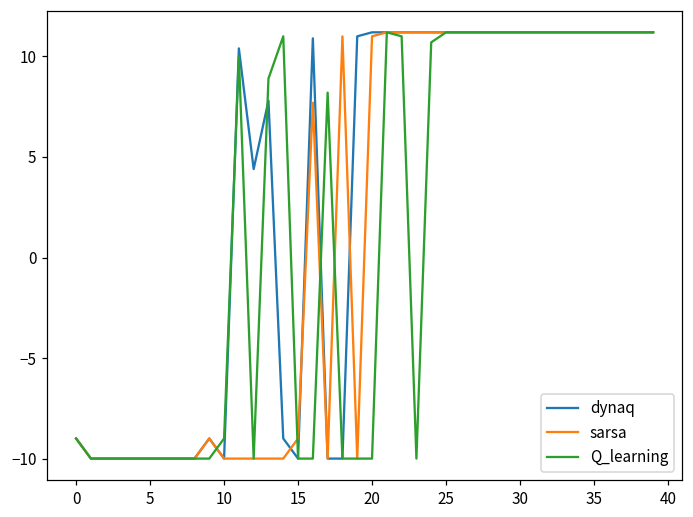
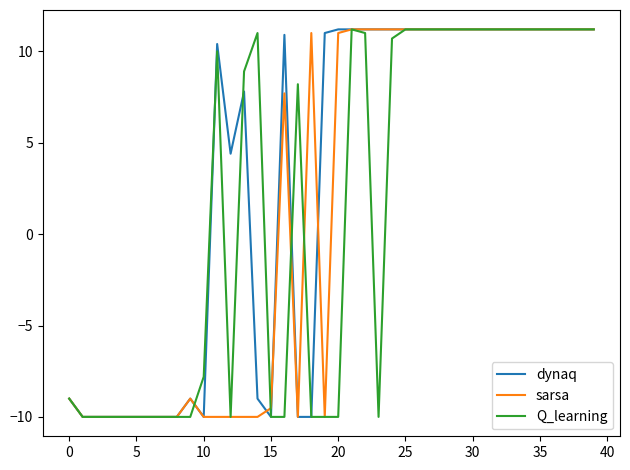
Q_learning, 10: -9.0 -> -7.8
sarsa, 15: -9.0 -> -9.5
